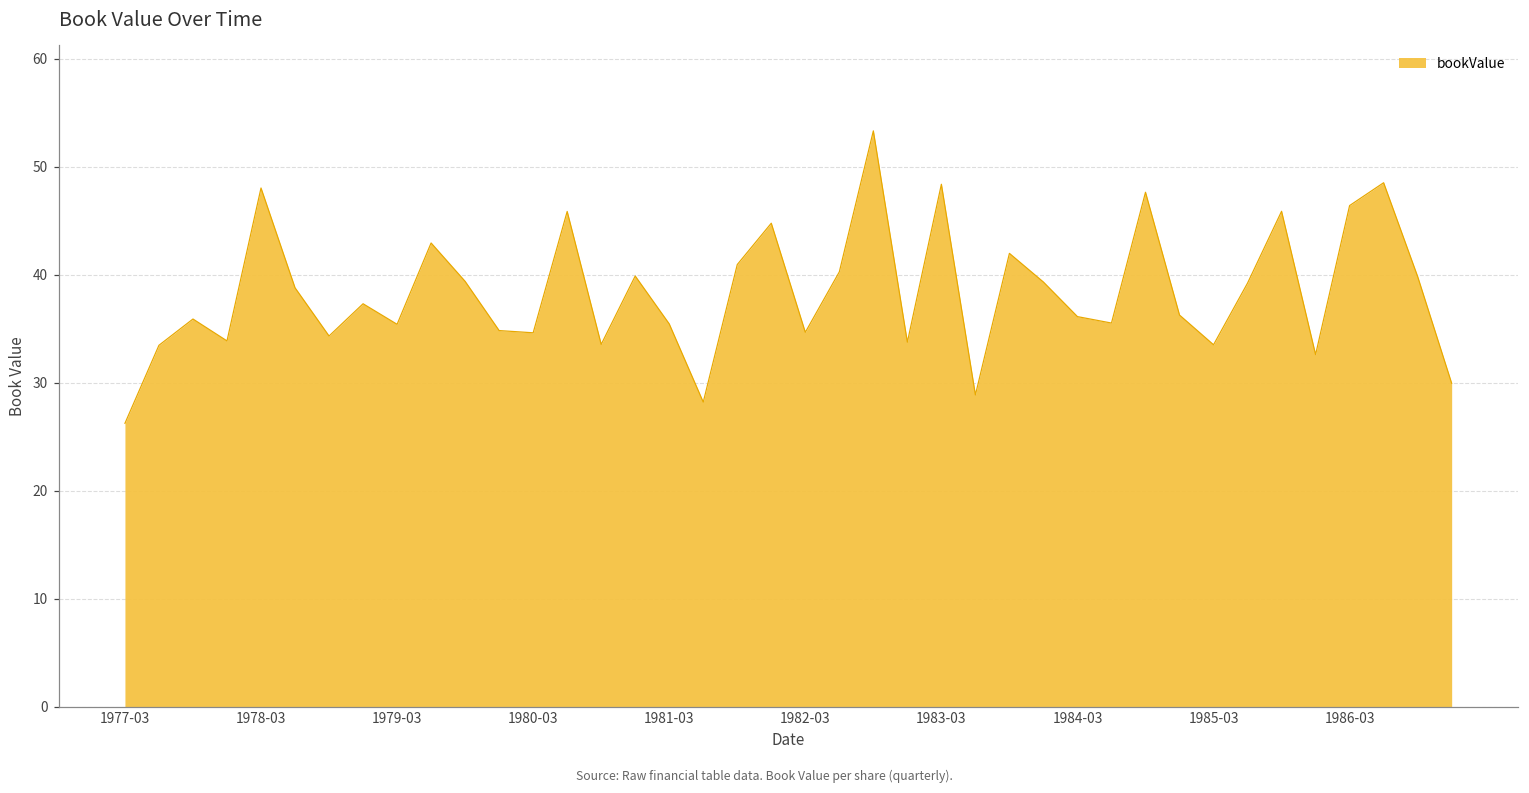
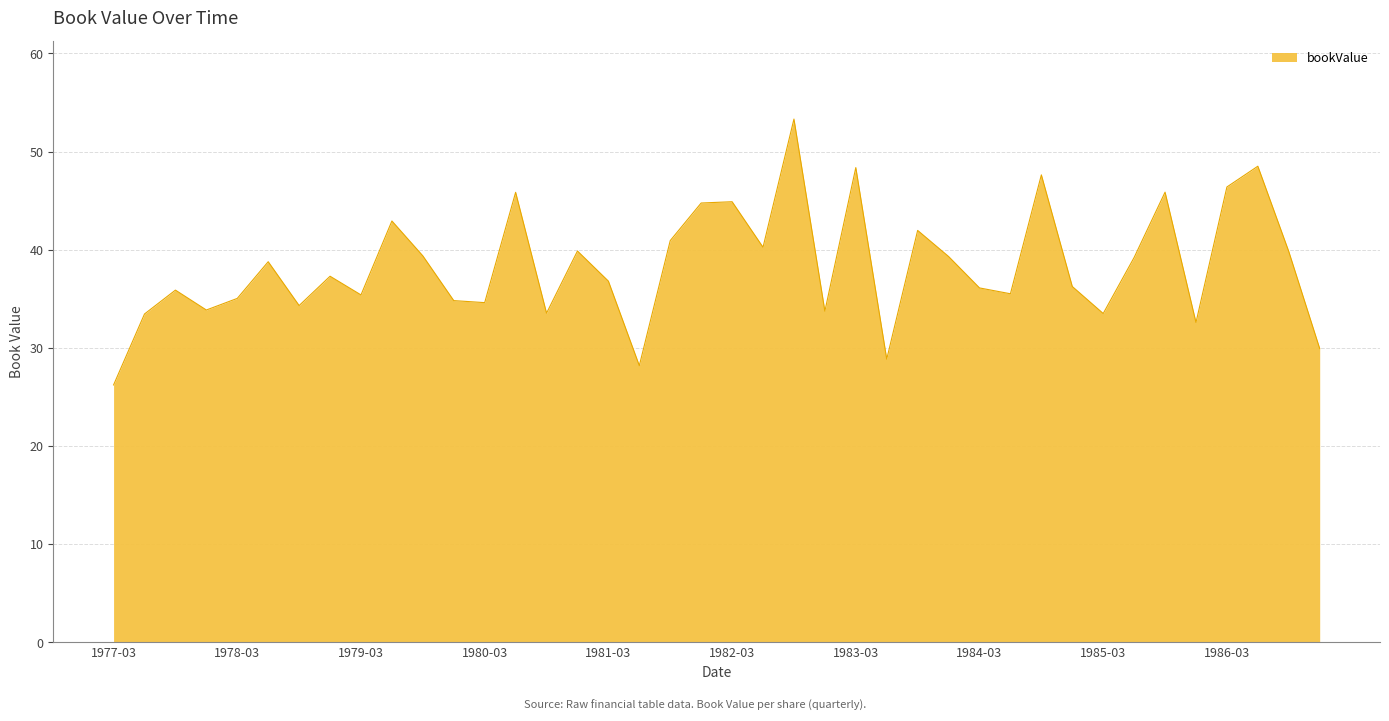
1978-03: 48 -> 35
1981-03: 35 -> 37
1982-03: 35 -> 45
